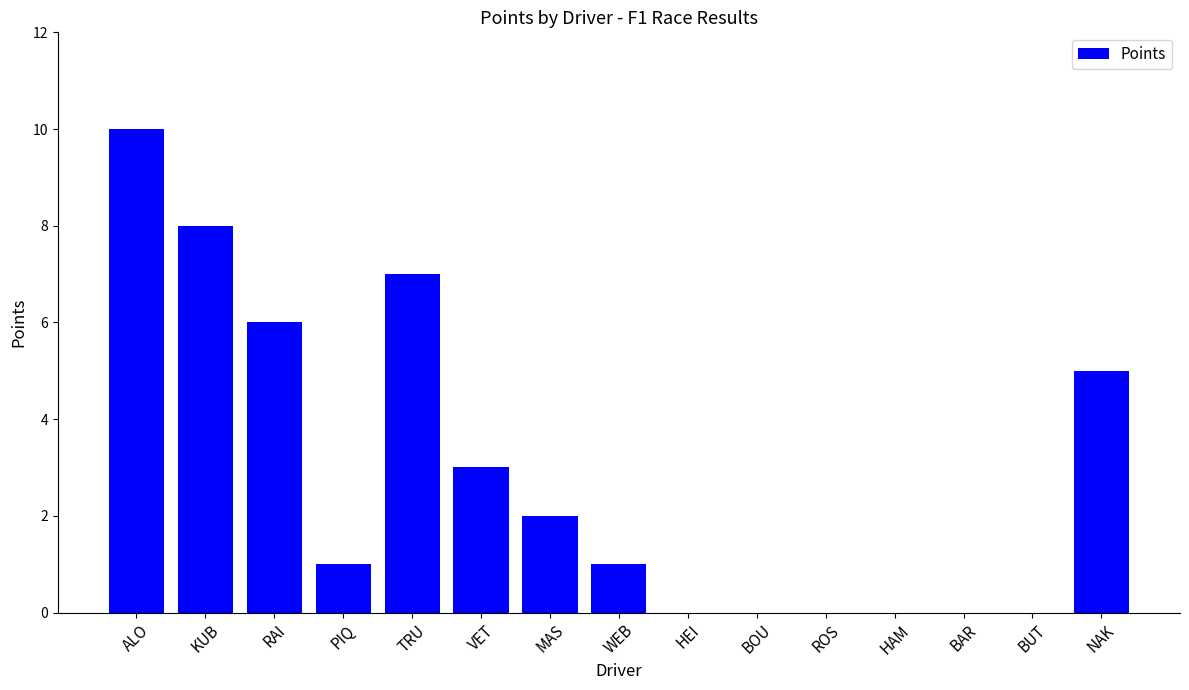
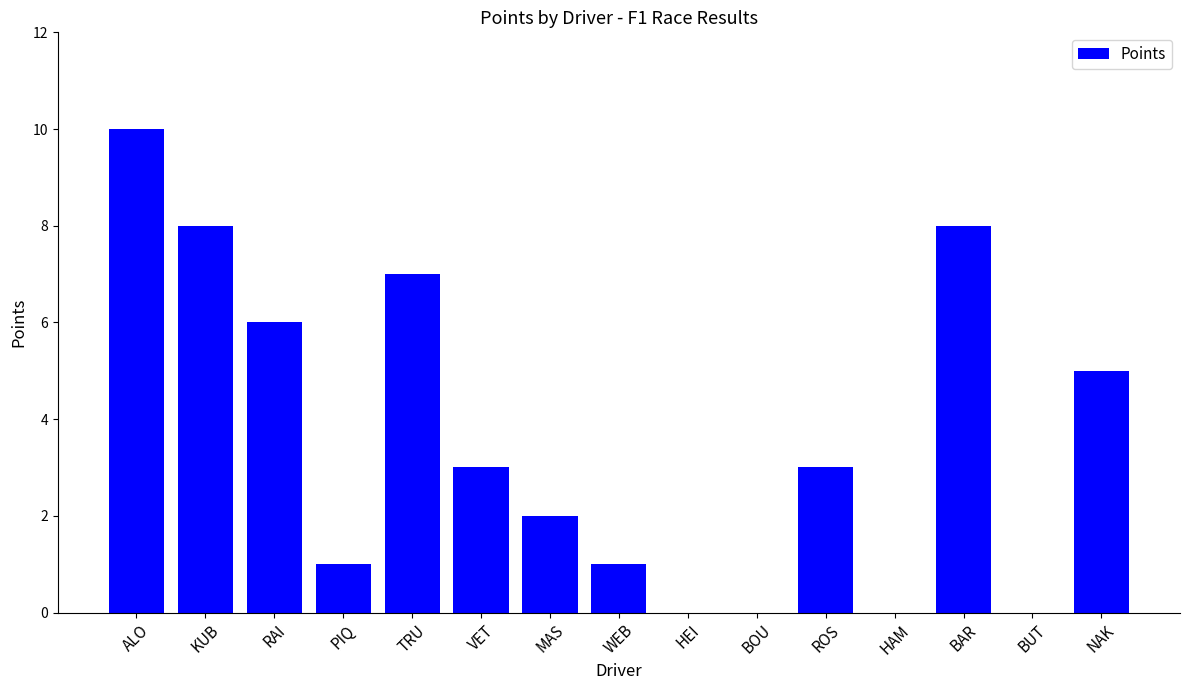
ROS: 0 -> 3
BAR: 0 -> 8
